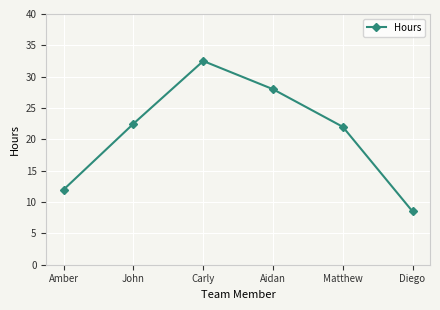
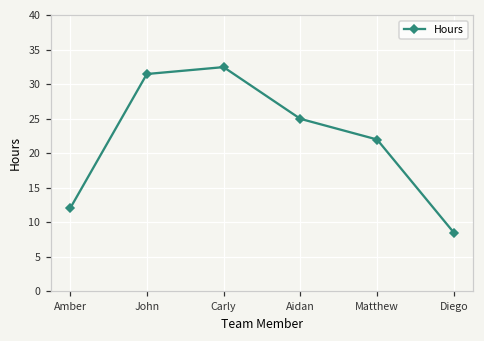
John: 23 -> 32
Aidan: 28 -> 25
